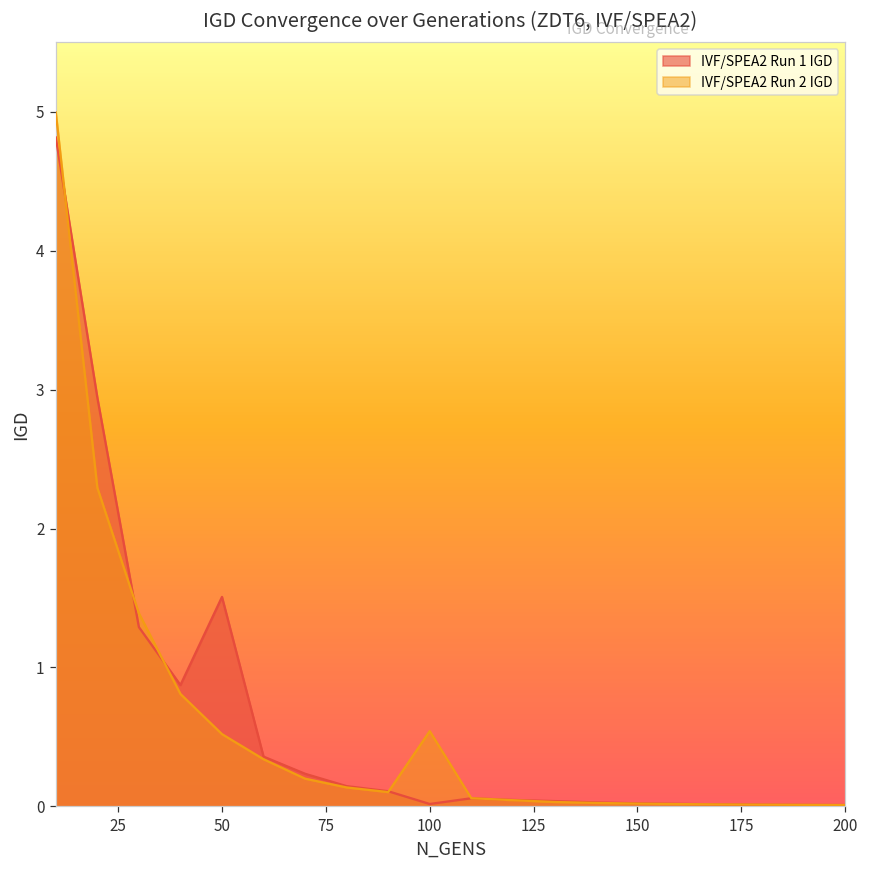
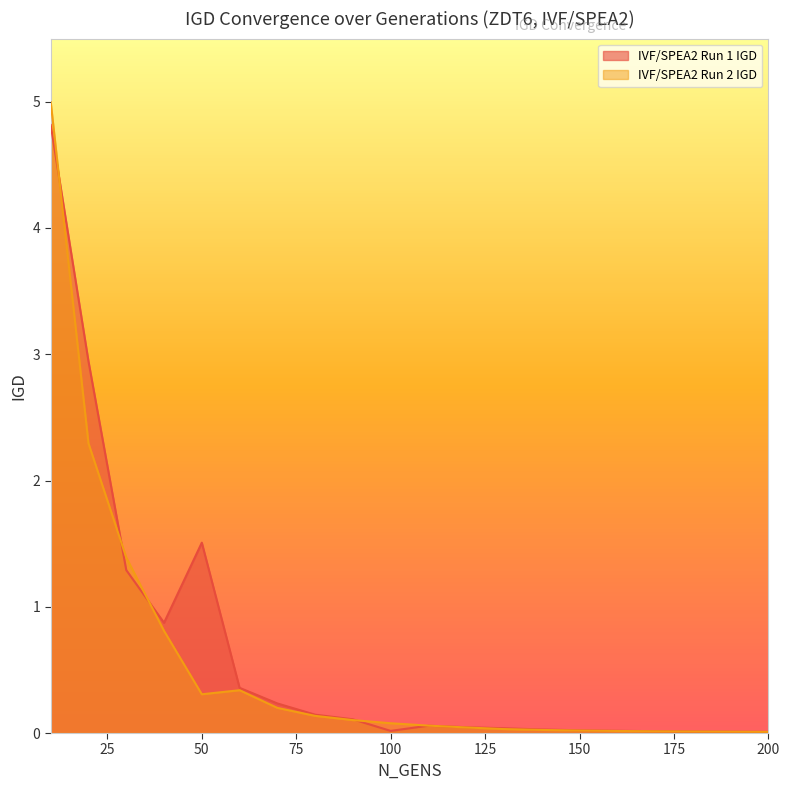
IVF/SPEA2 Run 2 IGD, 50: 0.52 -> 0.31
IVF/SPEA2 Run 2 IGD, 100: 0.54 -> 0.08
